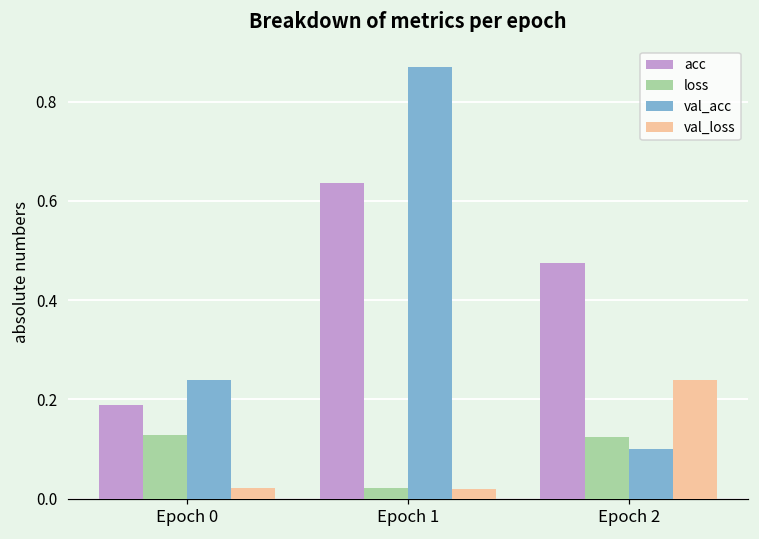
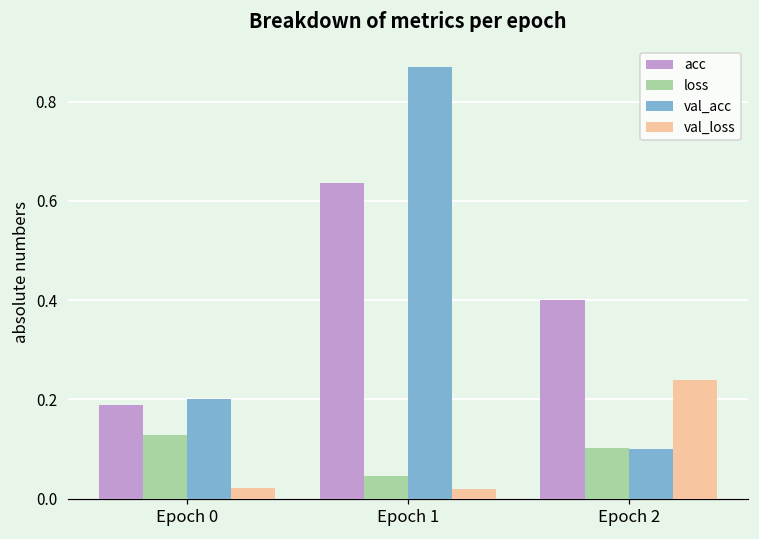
val_acc, Epoch 0: 0.24 -> 0.20
loss, Epoch 1: 0.02 -> 0.05
acc, Epoch 2: 0.47 -> 0.40
loss, Epoch 2: 0.12 -> 0.10
